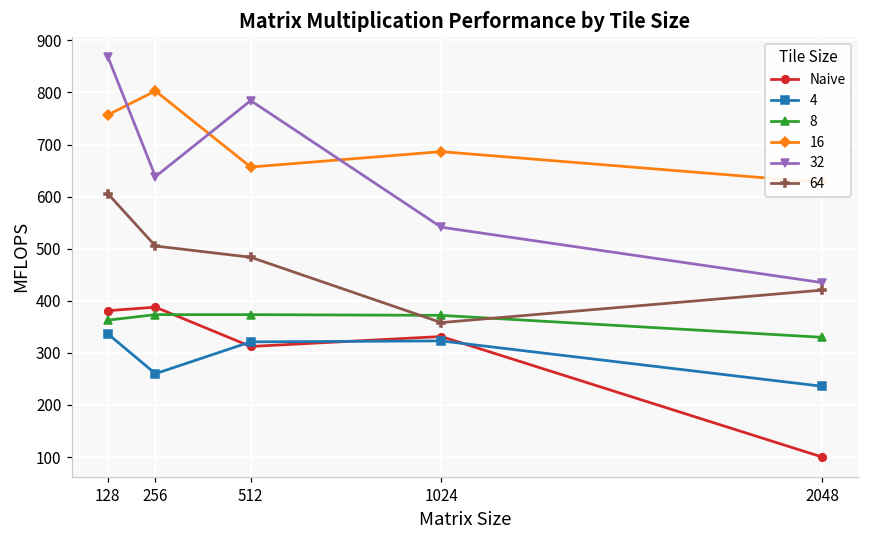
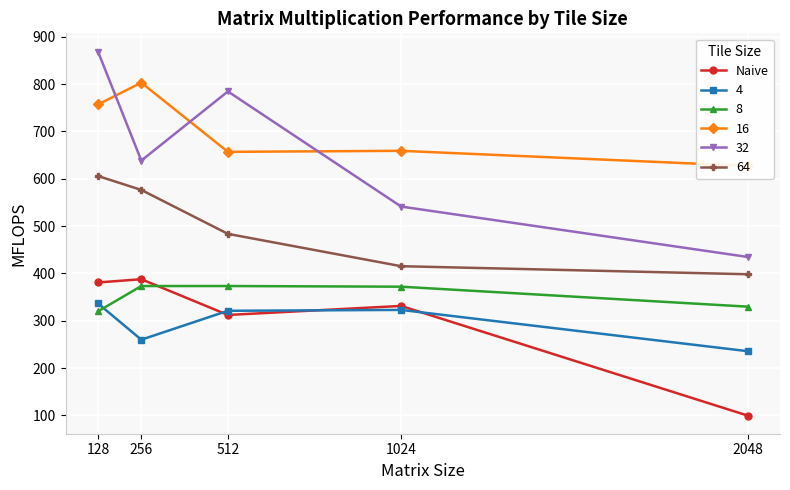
8, 128: 360 -> 320
64, 256: 510 -> 580
16, 1024: 690 -> 660
64, 1024: 360 -> 420
64, 2048: 420 -> 400
